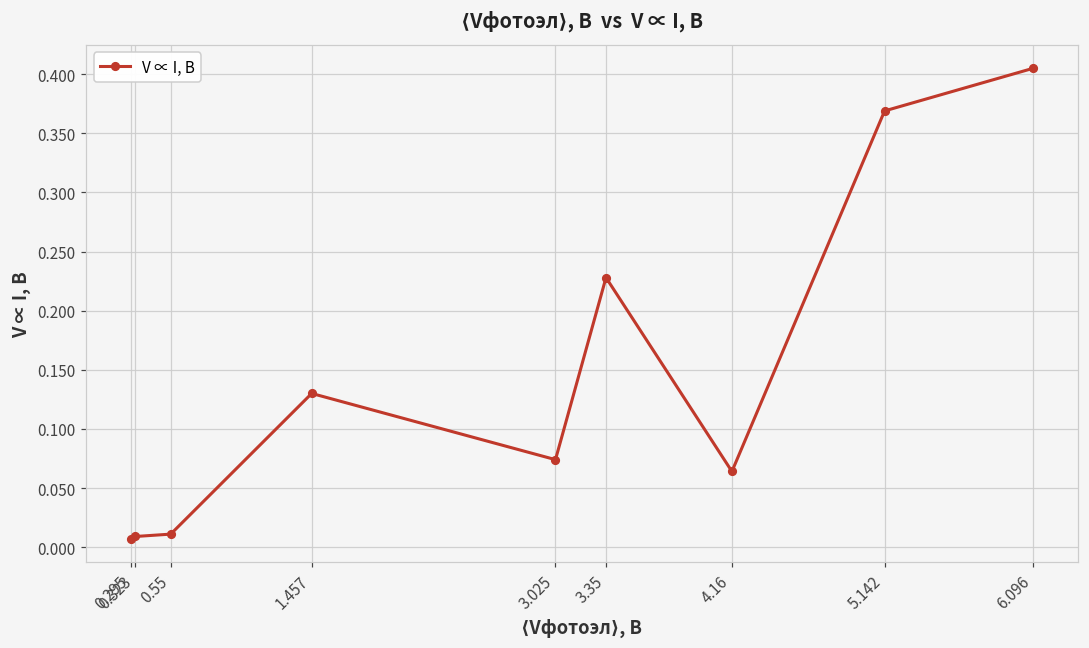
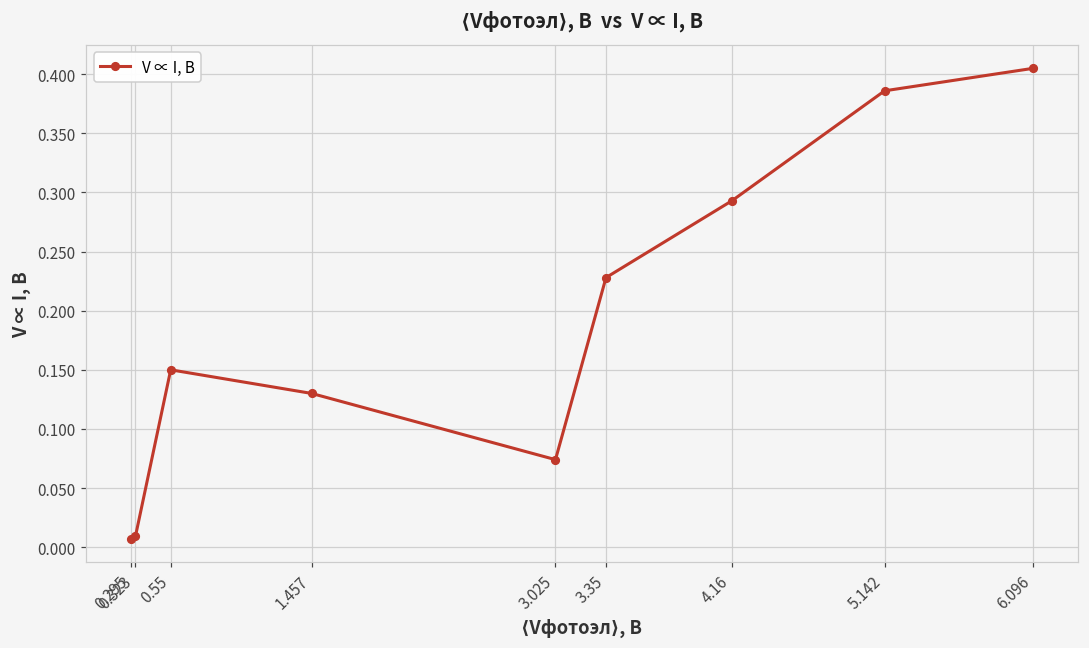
0.55: 0.011 -> 0.150
4.16: 0.064 -> 0.293
5.142: 0.369 -> 0.386
